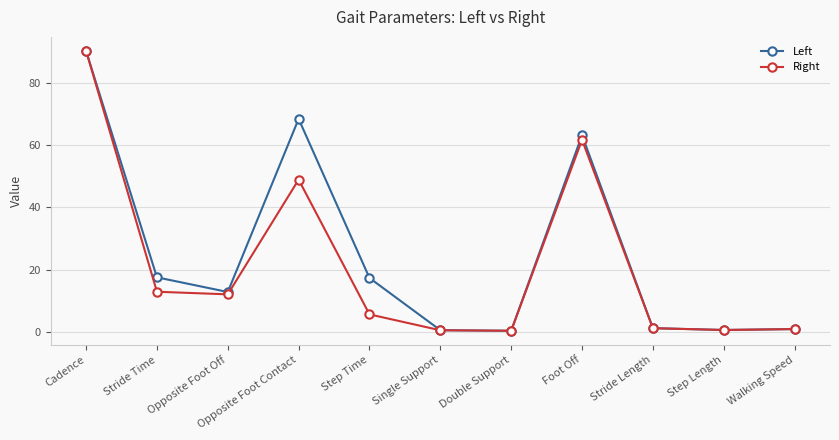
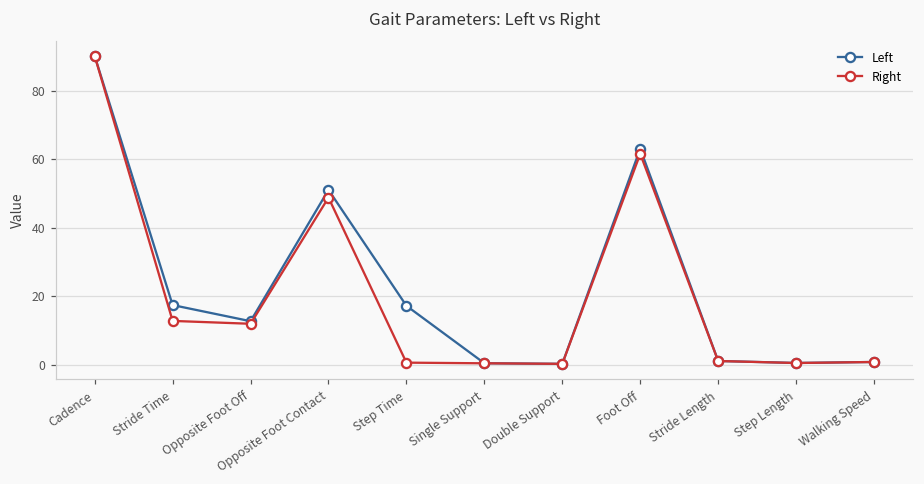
Left, Opposite Foot Contact: 68 -> 51
Right, Step Time: 6 -> 1
